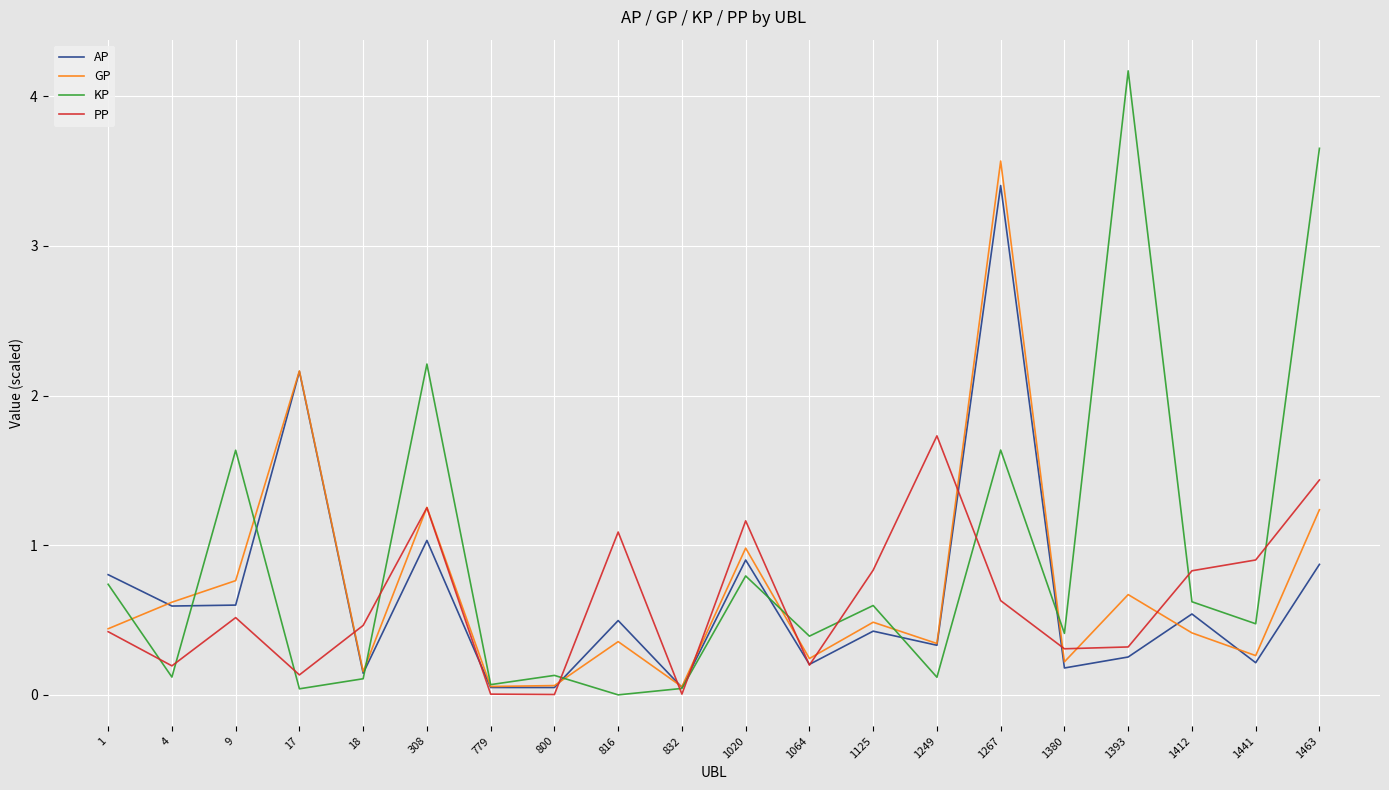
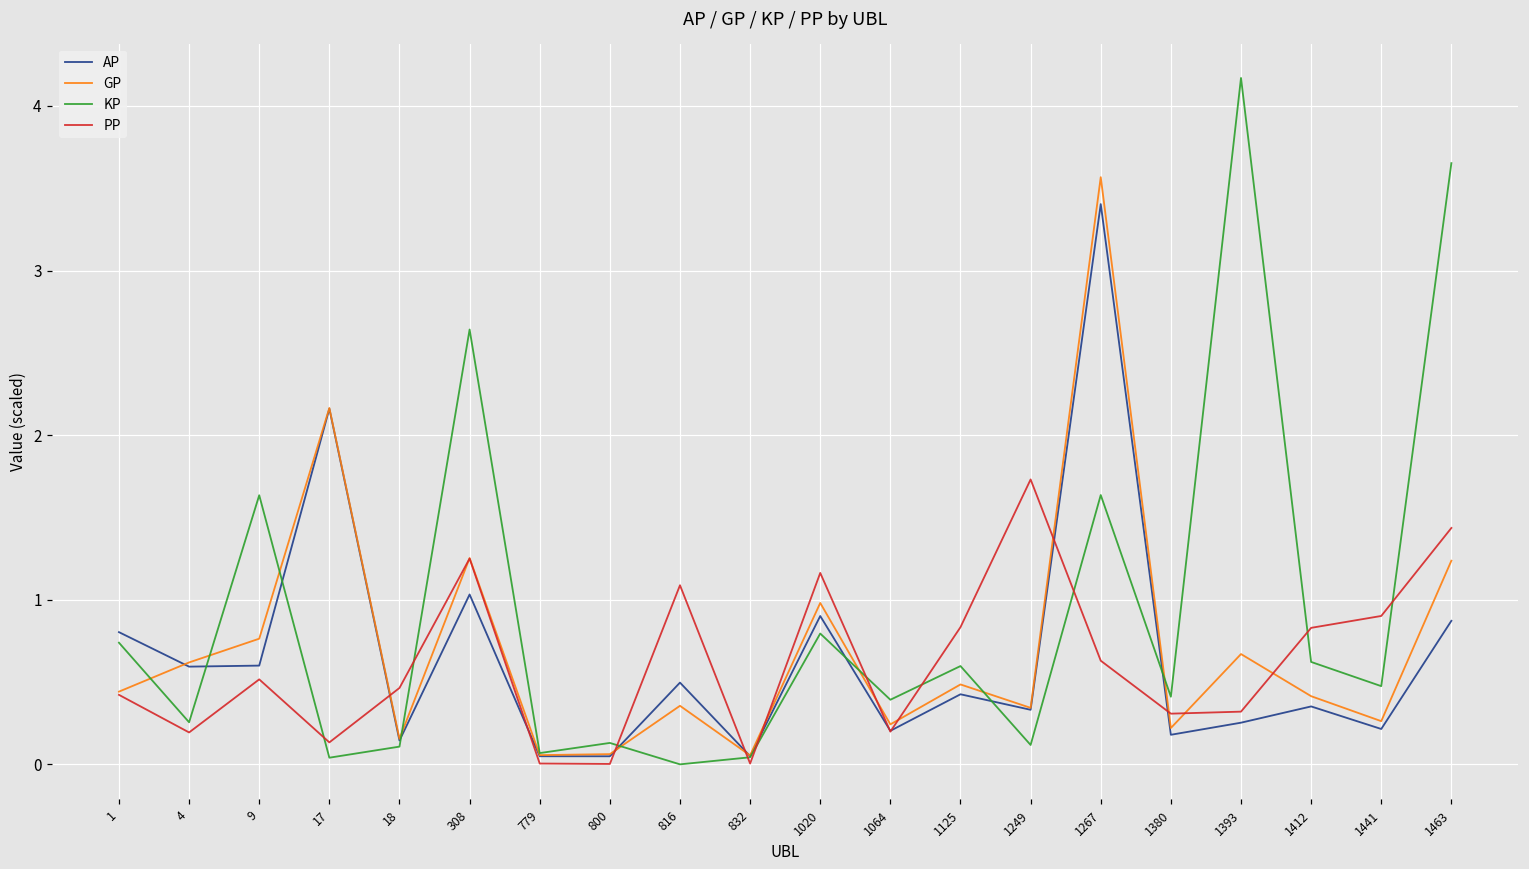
KP, 4: 0.12 -> 0.26
KP, 308: 2.21 -> 2.64
AP, 1412: 0.54 -> 0.35
